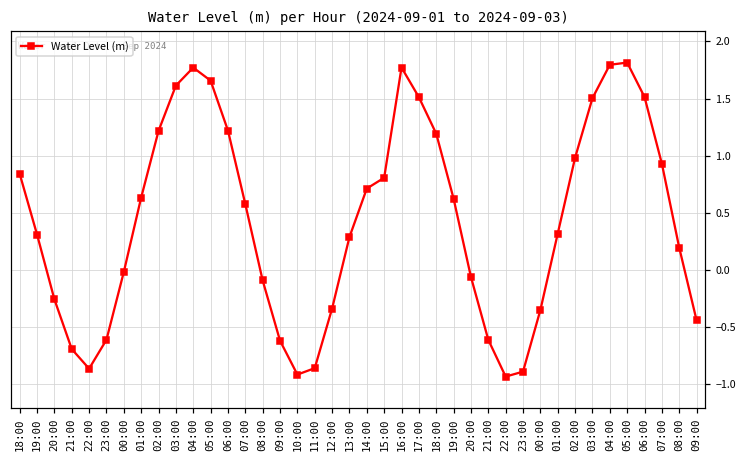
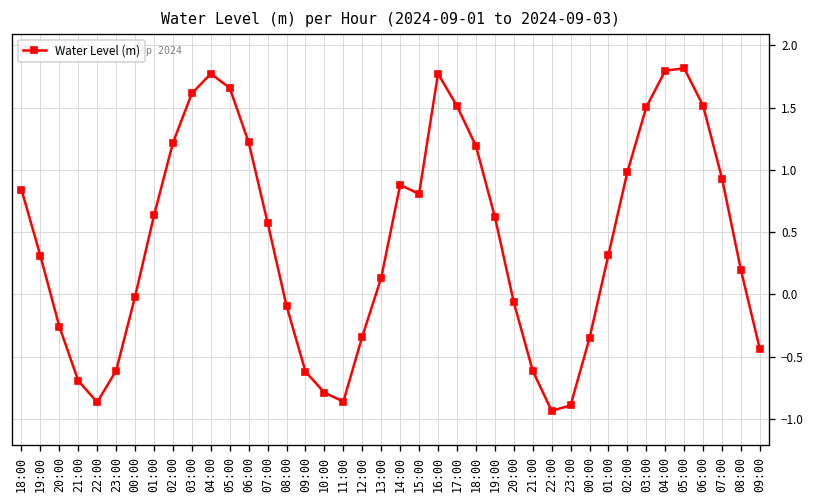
10:00: -0.92 -> -0.79
13:00: 0.29 -> 0.13
14:00: 0.71 -> 0.88
